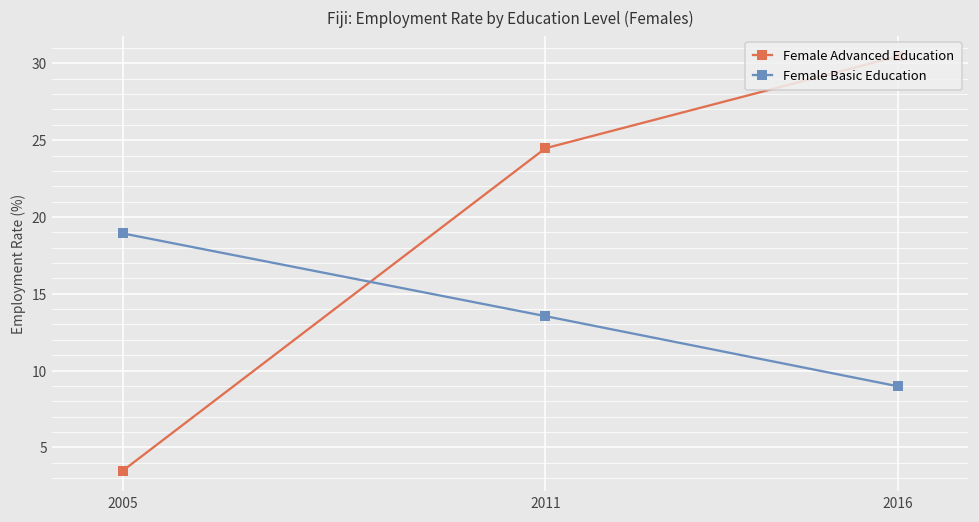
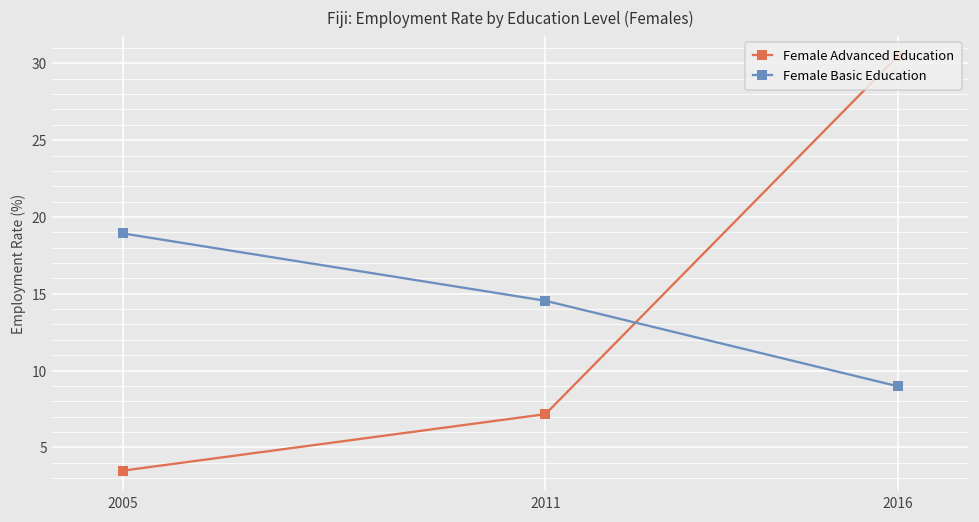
Female Advanced Education, 2011: 24.5 -> 7.2
Female Basic Education, 2011: 13.5 -> 14.5
